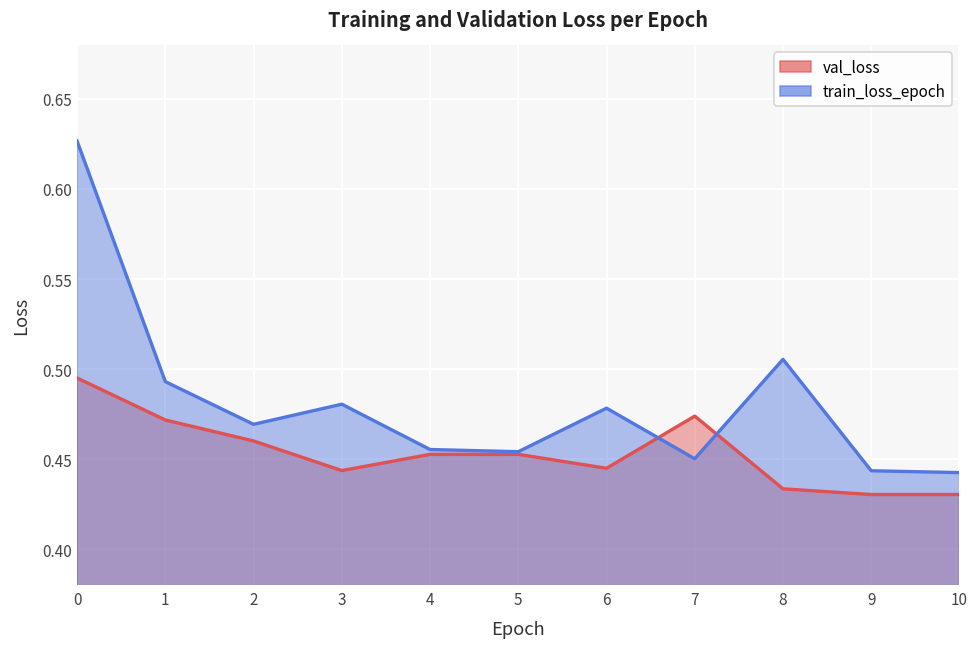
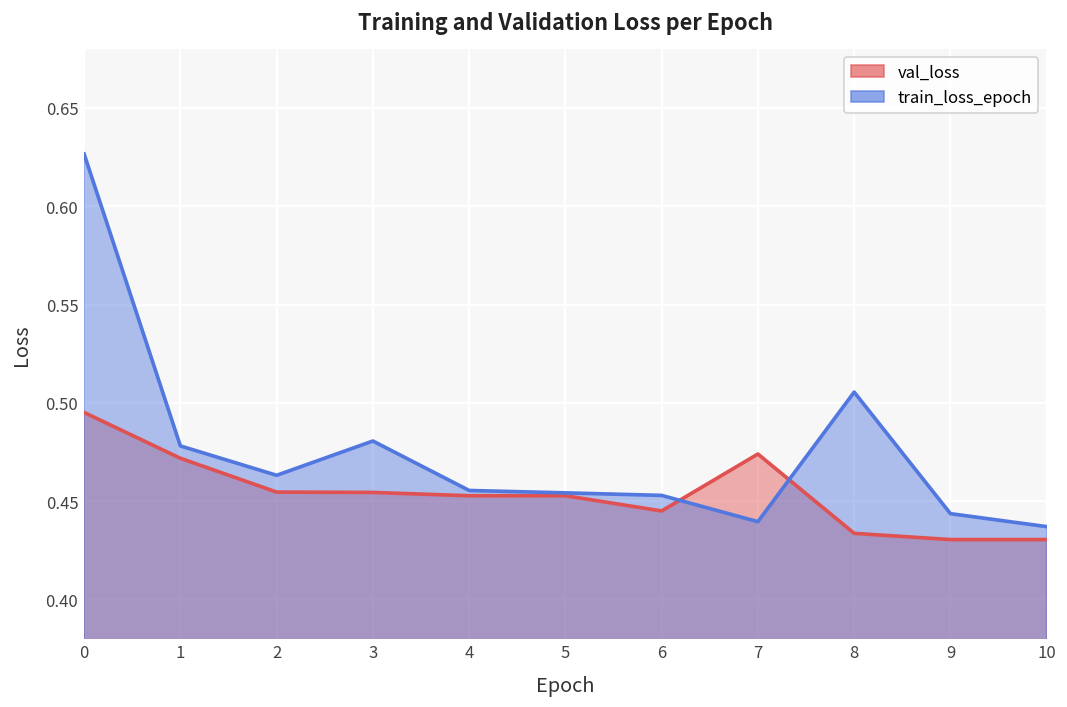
train_loss_epoch, 1: 0.493 -> 0.478
val_loss, 2: 0.460 -> 0.455
train_loss_epoch, 2: 0.469 -> 0.463
val_loss, 3: 0.444 -> 0.454
train_loss_epoch, 6: 0.478 -> 0.453
train_loss_epoch, 7: 0.450 -> 0.440
train_loss_epoch, 10: 0.443 -> 0.437
